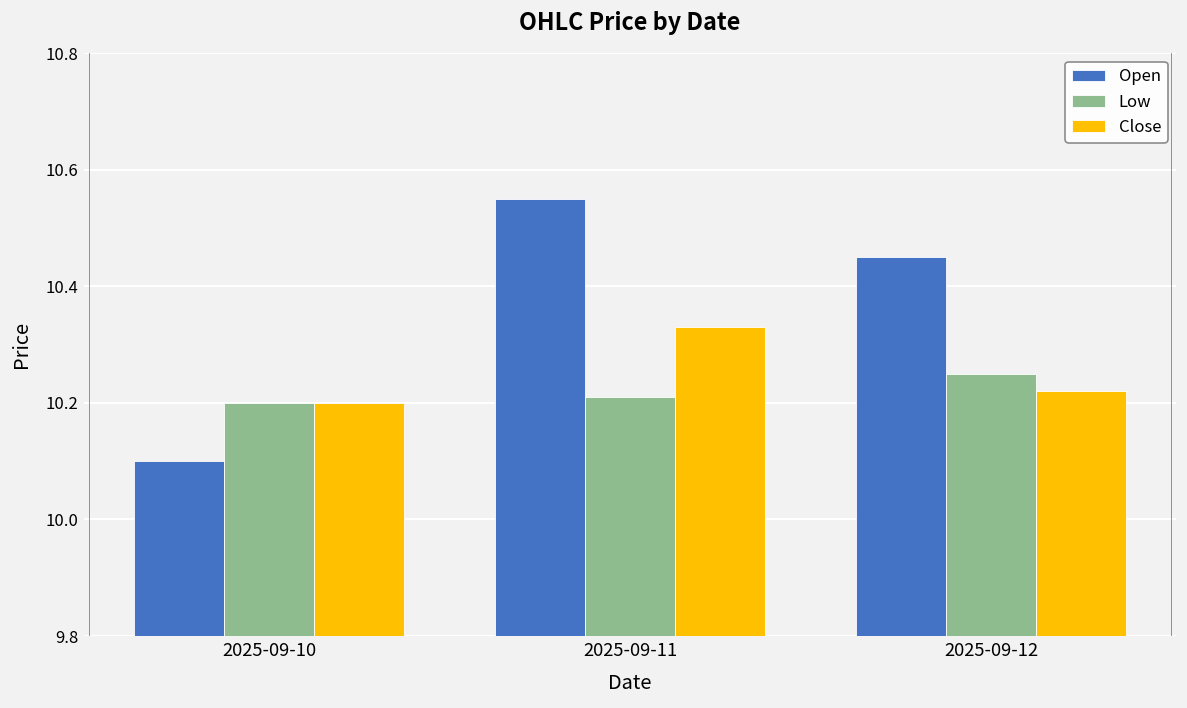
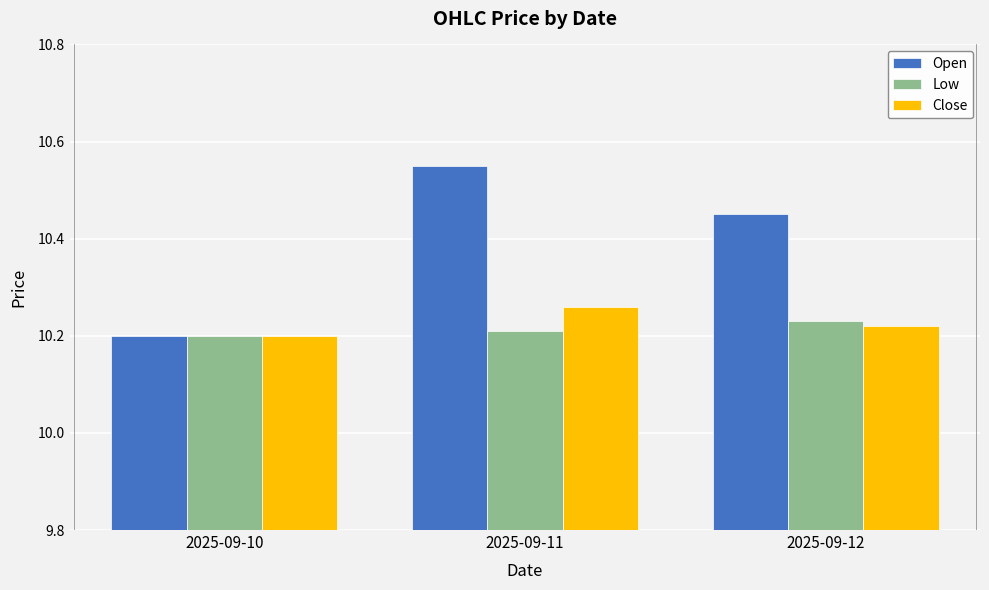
Open, 2025-09-10: 10.1 -> 10.2
Close, 2025-09-11: 10.33 -> 10.26
Low, 2025-09-12: 10.25 -> 10.23
